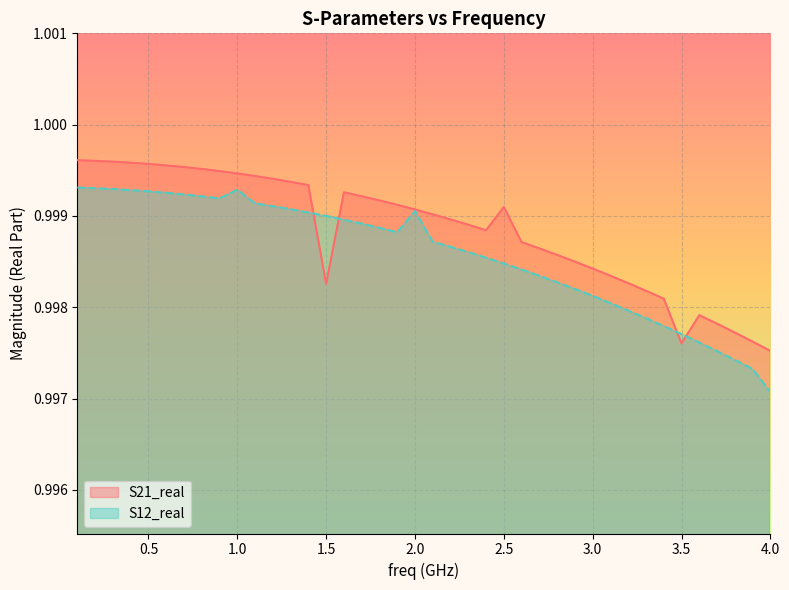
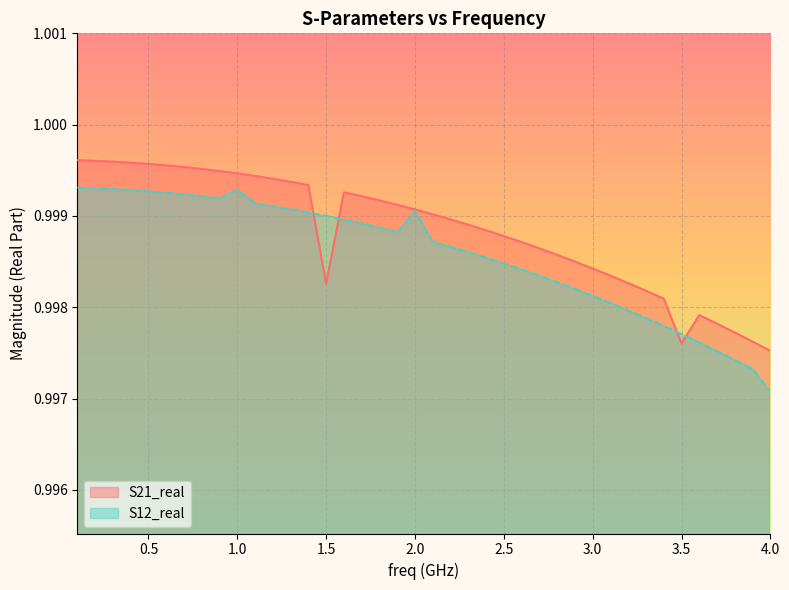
S21_real, 2.5: 0.9991 -> 0.9988
